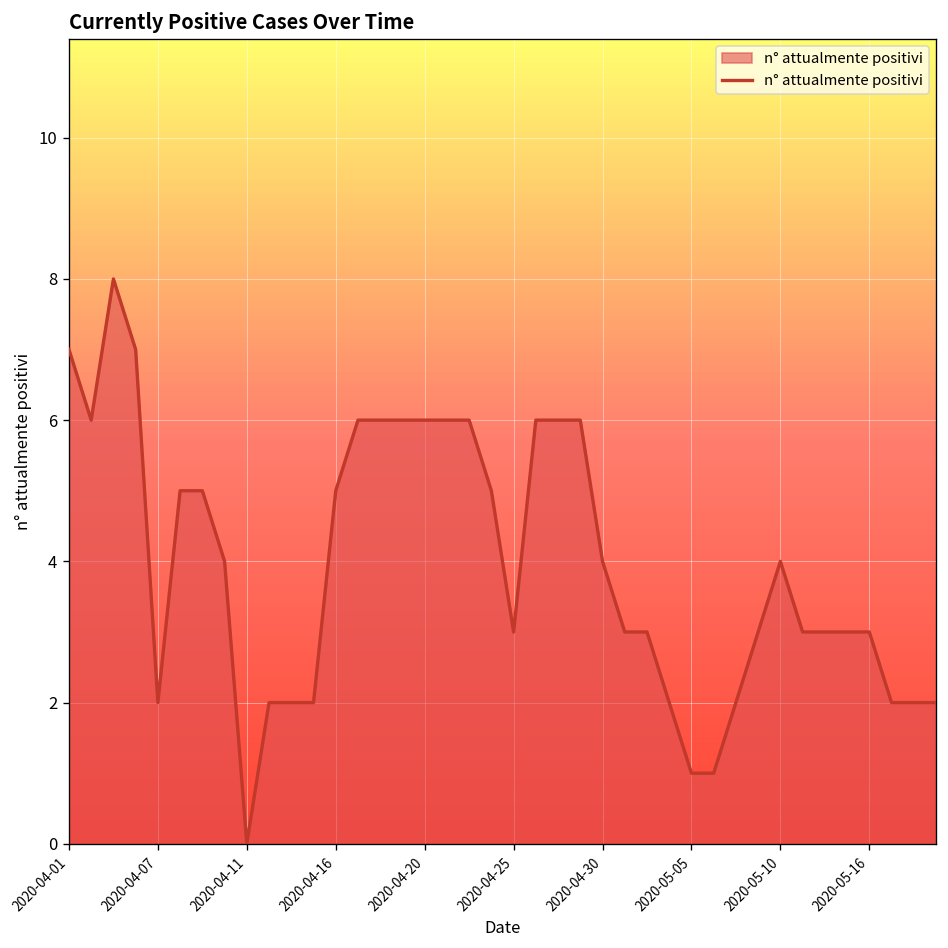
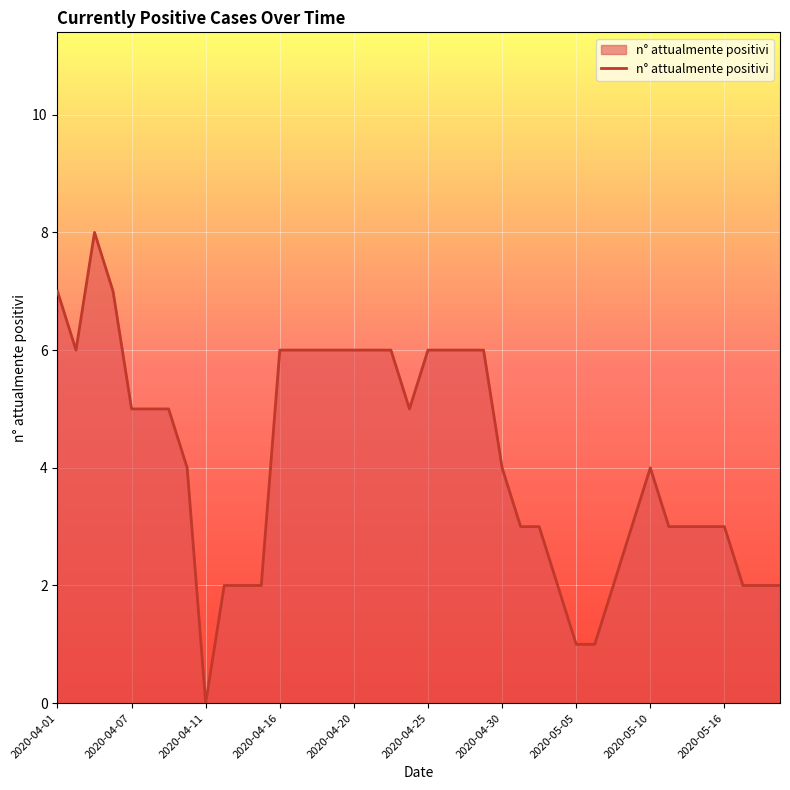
2020-04-07: 2 -> 5
2020-04-16: 5 -> 6
2020-04-25: 3 -> 6
